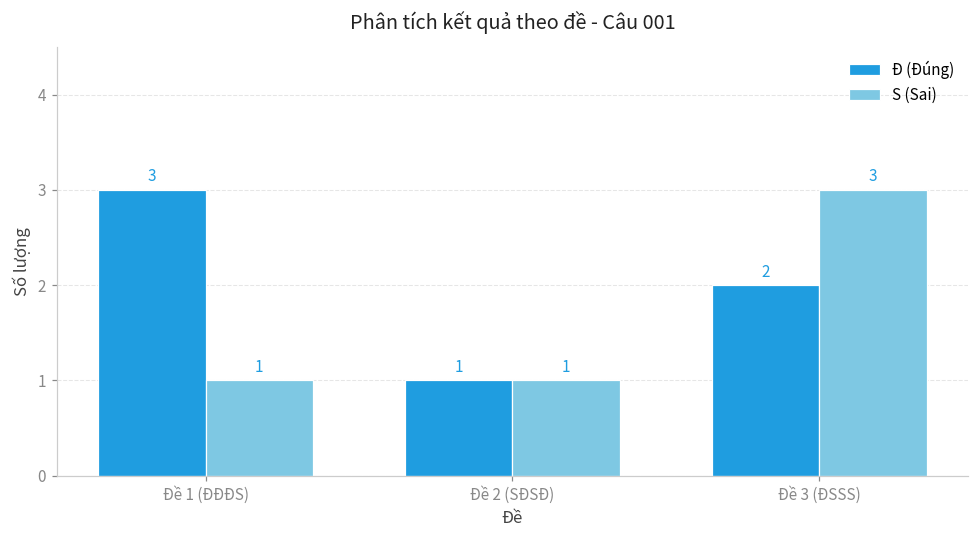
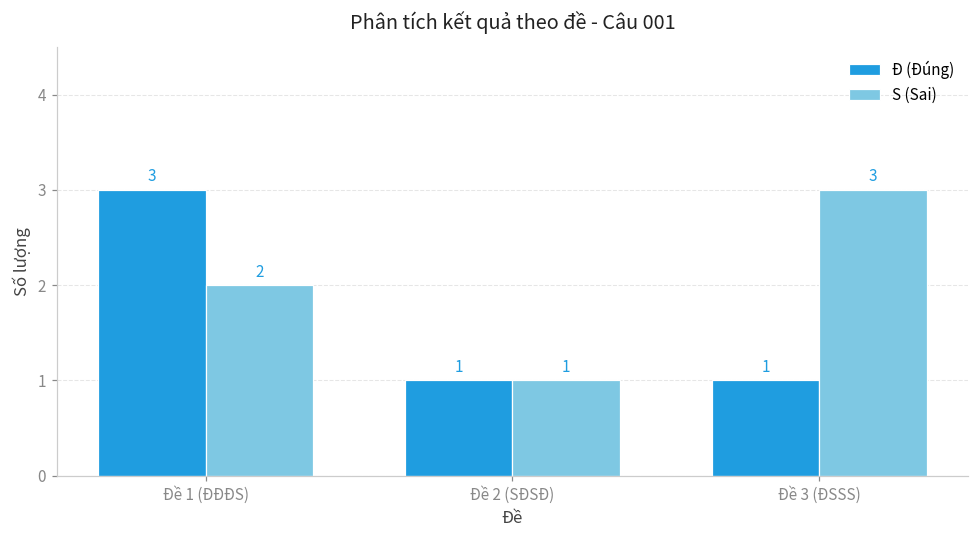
S (Sai), Đề 1 (ĐĐĐS): 1 -> 2
Đ (Đúng), Đề 3 (ĐSSS): 2 -> 1
